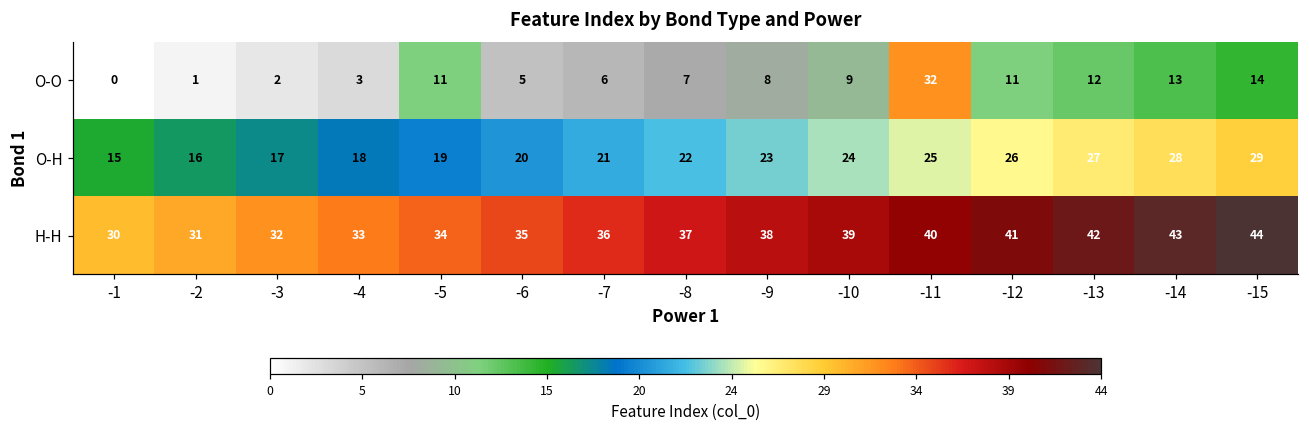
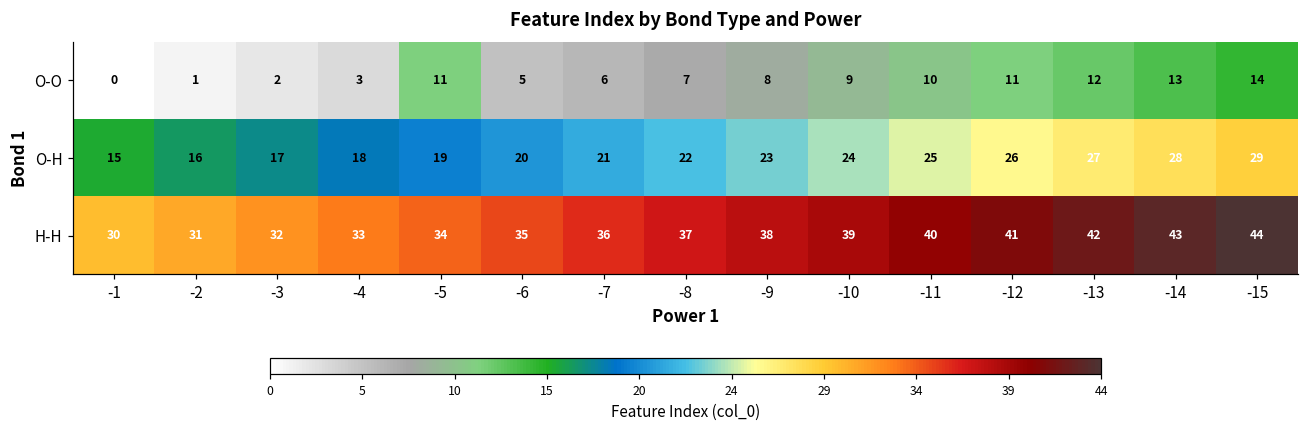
O-O, -11: 32 -> 10
